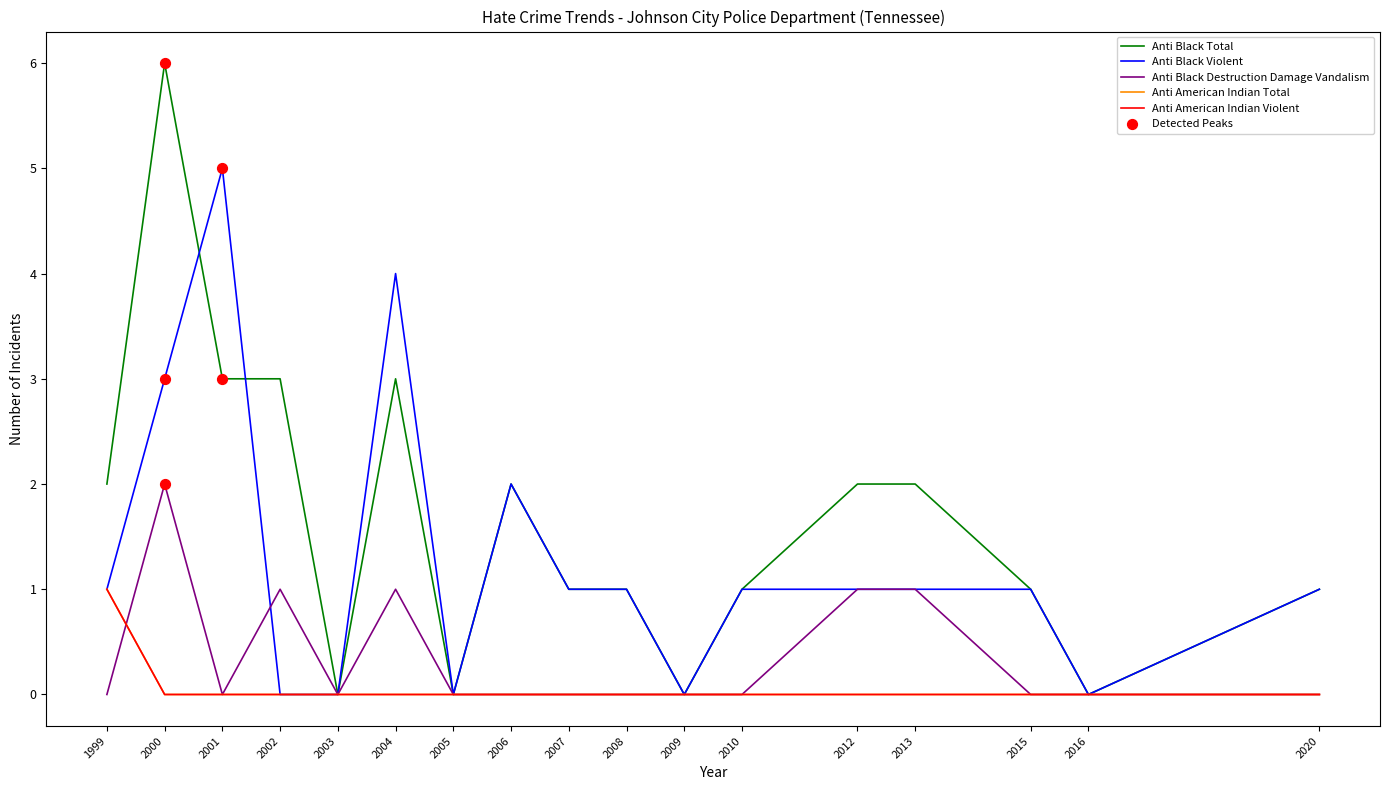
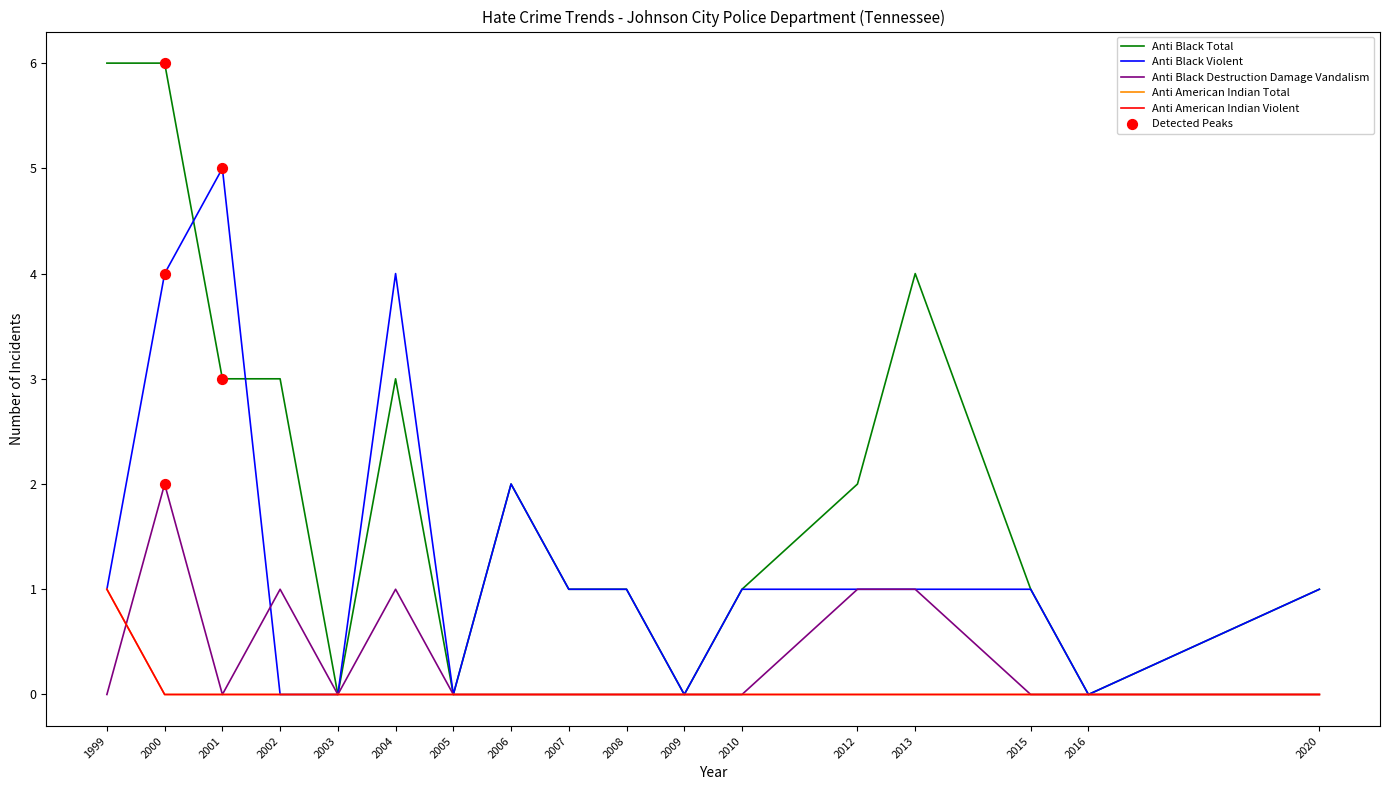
Anti Black Total, 1999: 2 -> 6
Anti Black Violent, 2000: 3 -> 4
Anti Black Total, 2013: 2 -> 4
